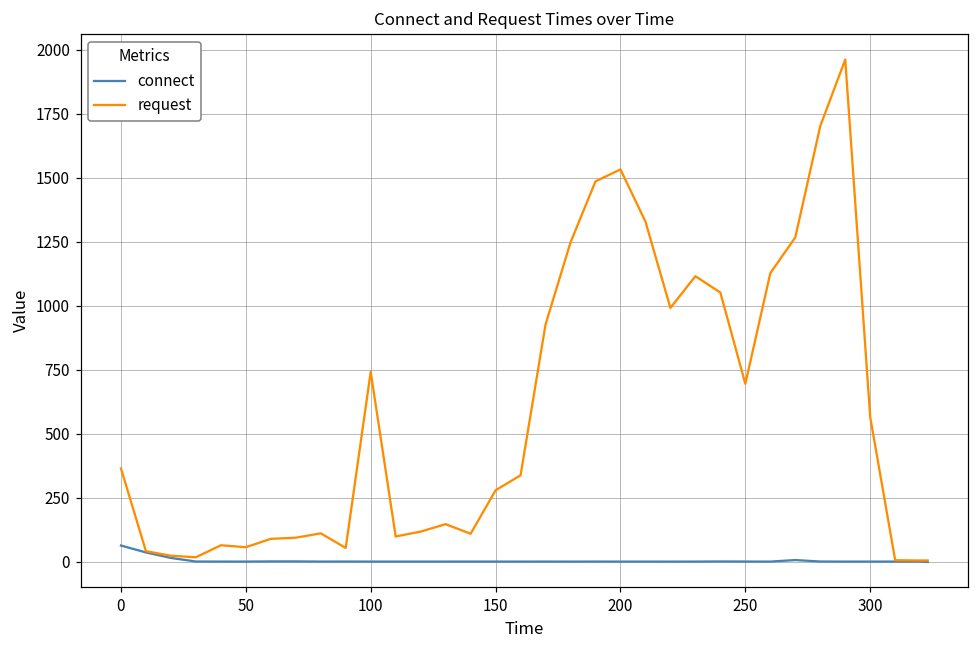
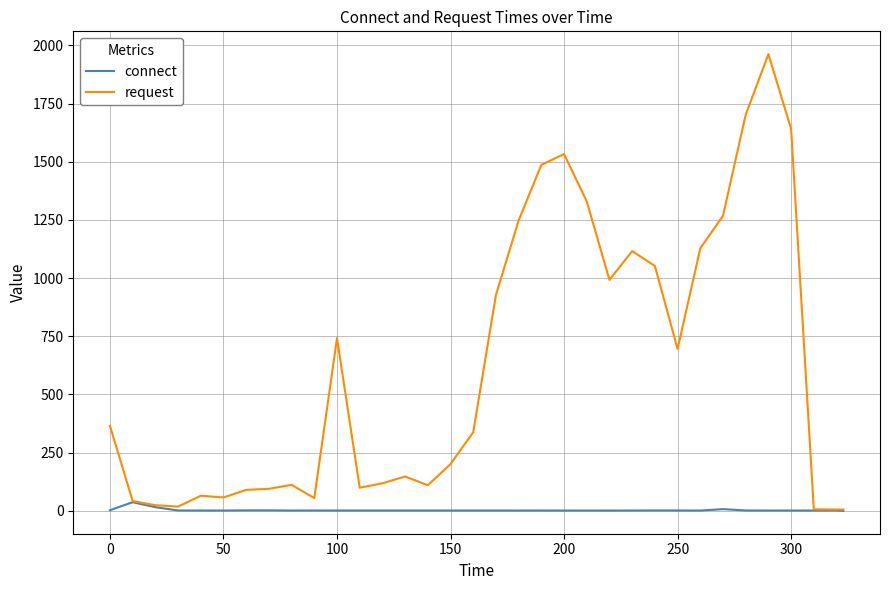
connect, 0: 60 -> 0
request, 150: 280 -> 200
request, 300: 570 -> 1640
